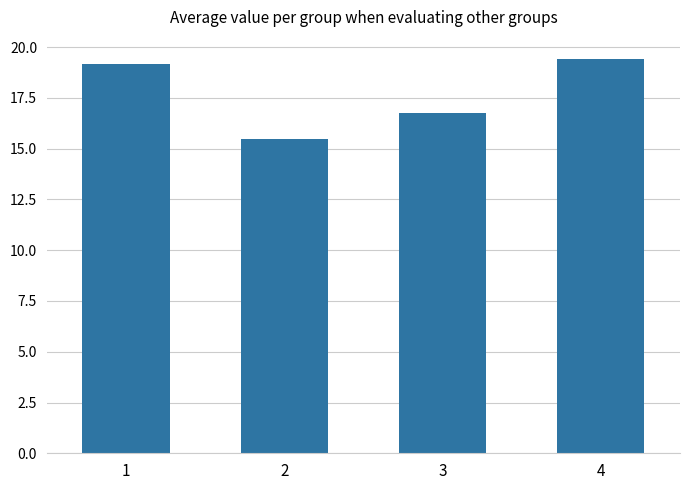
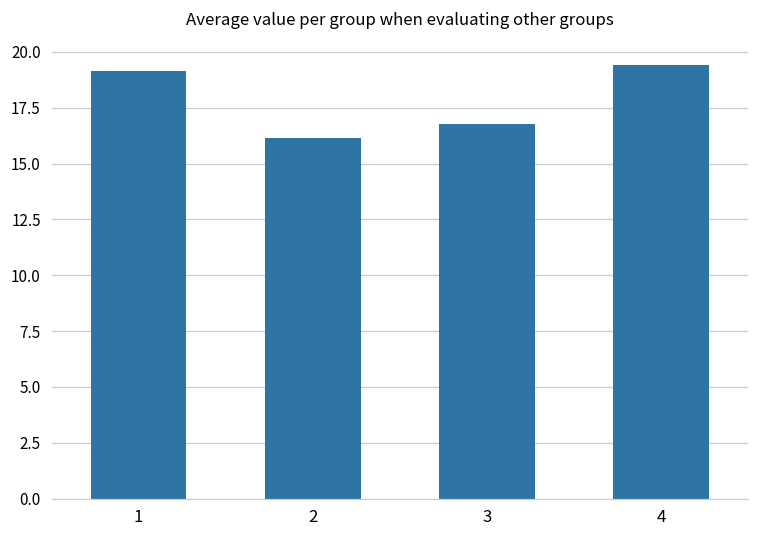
2: 15.5 -> 16.1
